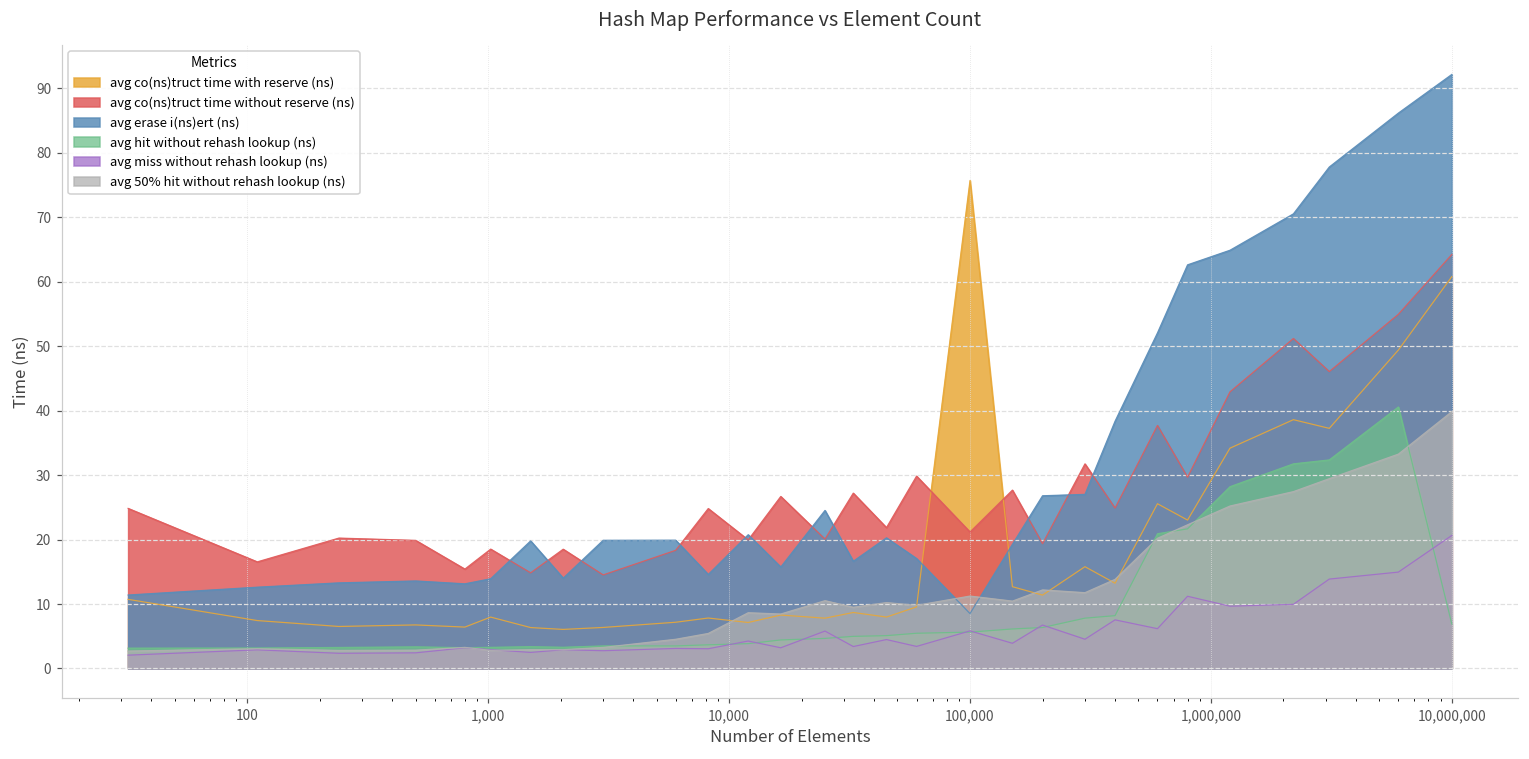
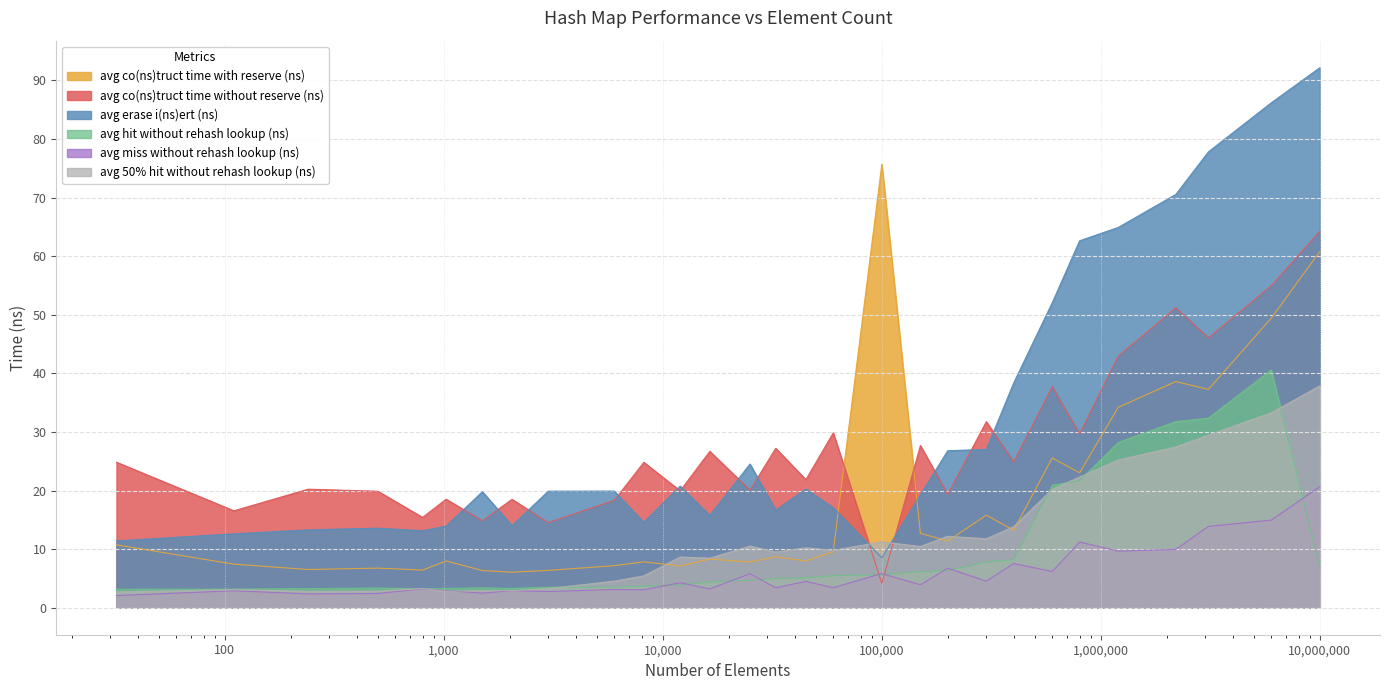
avg co(ns)truct time without reserve (ns), 100,000: 21 -> 4
avg 50% hit without rehash lookup (ns), 10,000,000: 40 -> 38
